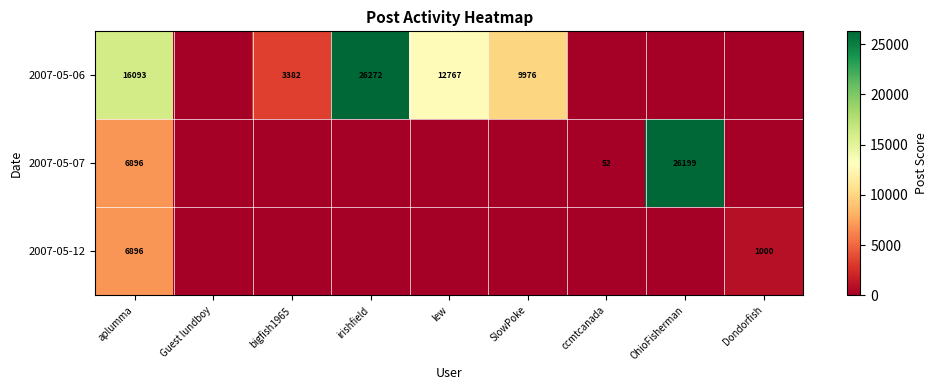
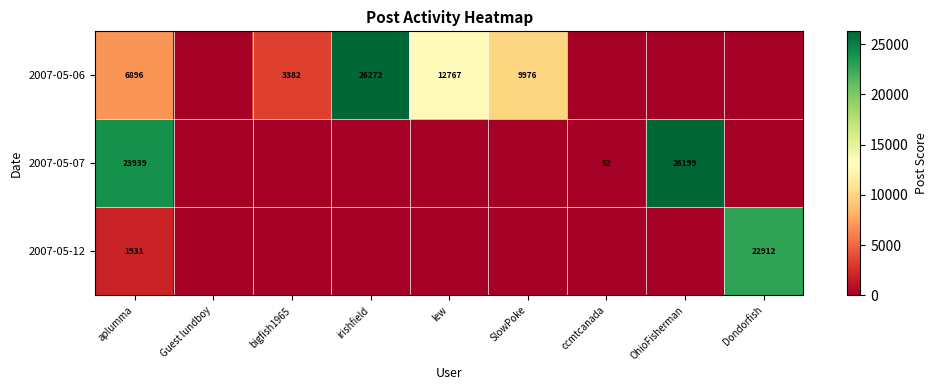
2007-05-06, aplumma: 16093 -> 6896
2007-05-07, aplumma: 6896 -> 23939
2007-05-12, aplumma: 6896 -> 1931
2007-05-12, Dondorfish: 1000 -> 22912
